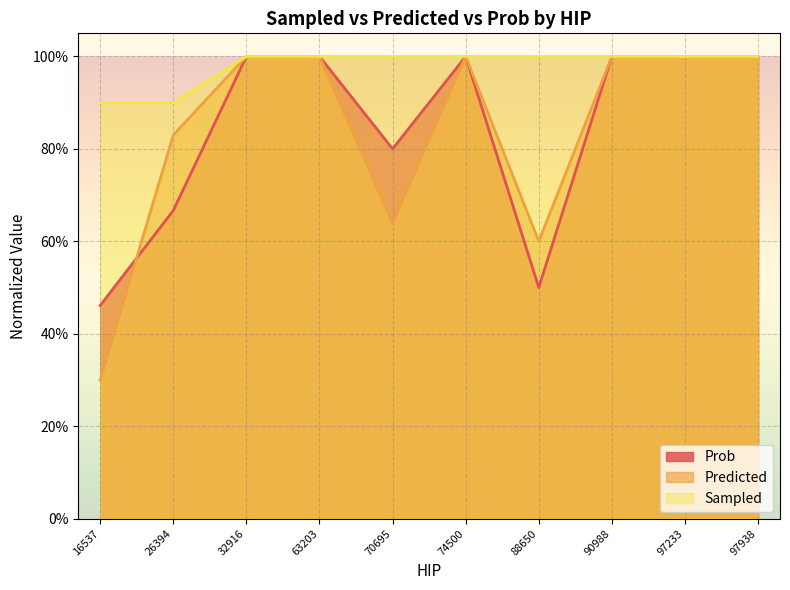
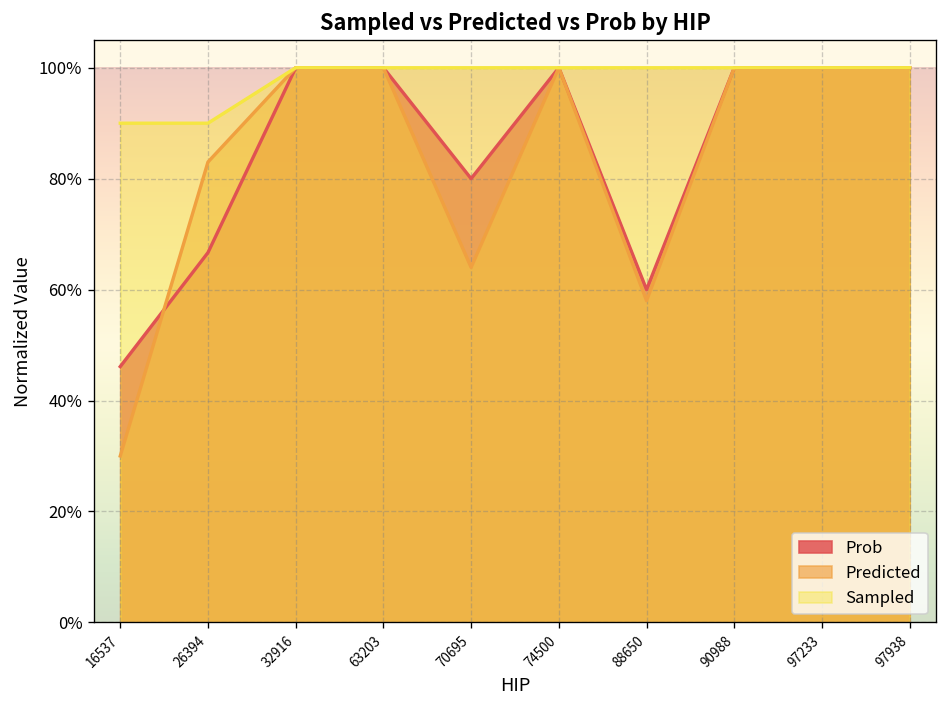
Prob, 88650: 50% -> 60%
Predicted, 88650: 60% -> 58%
